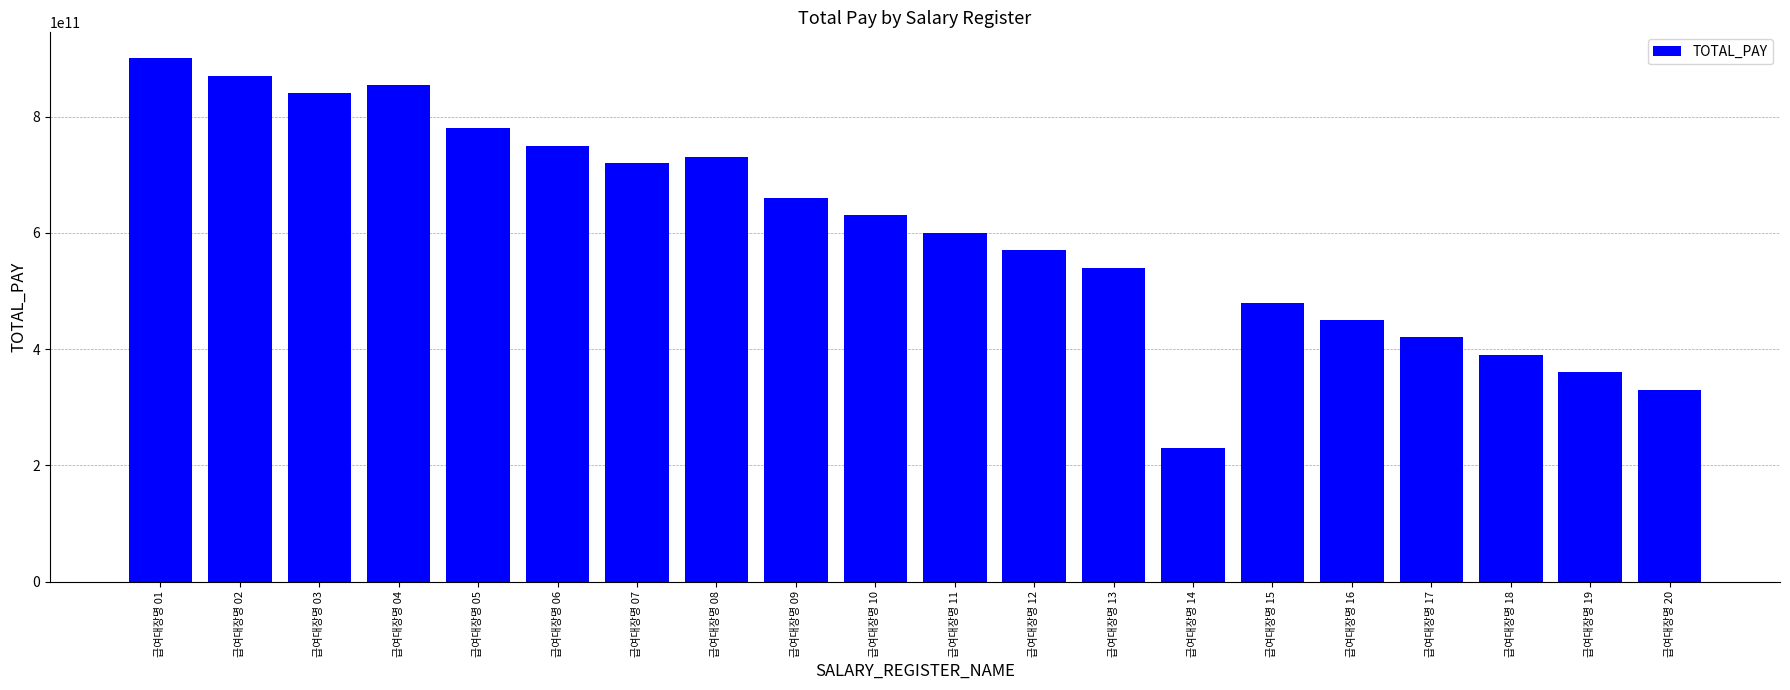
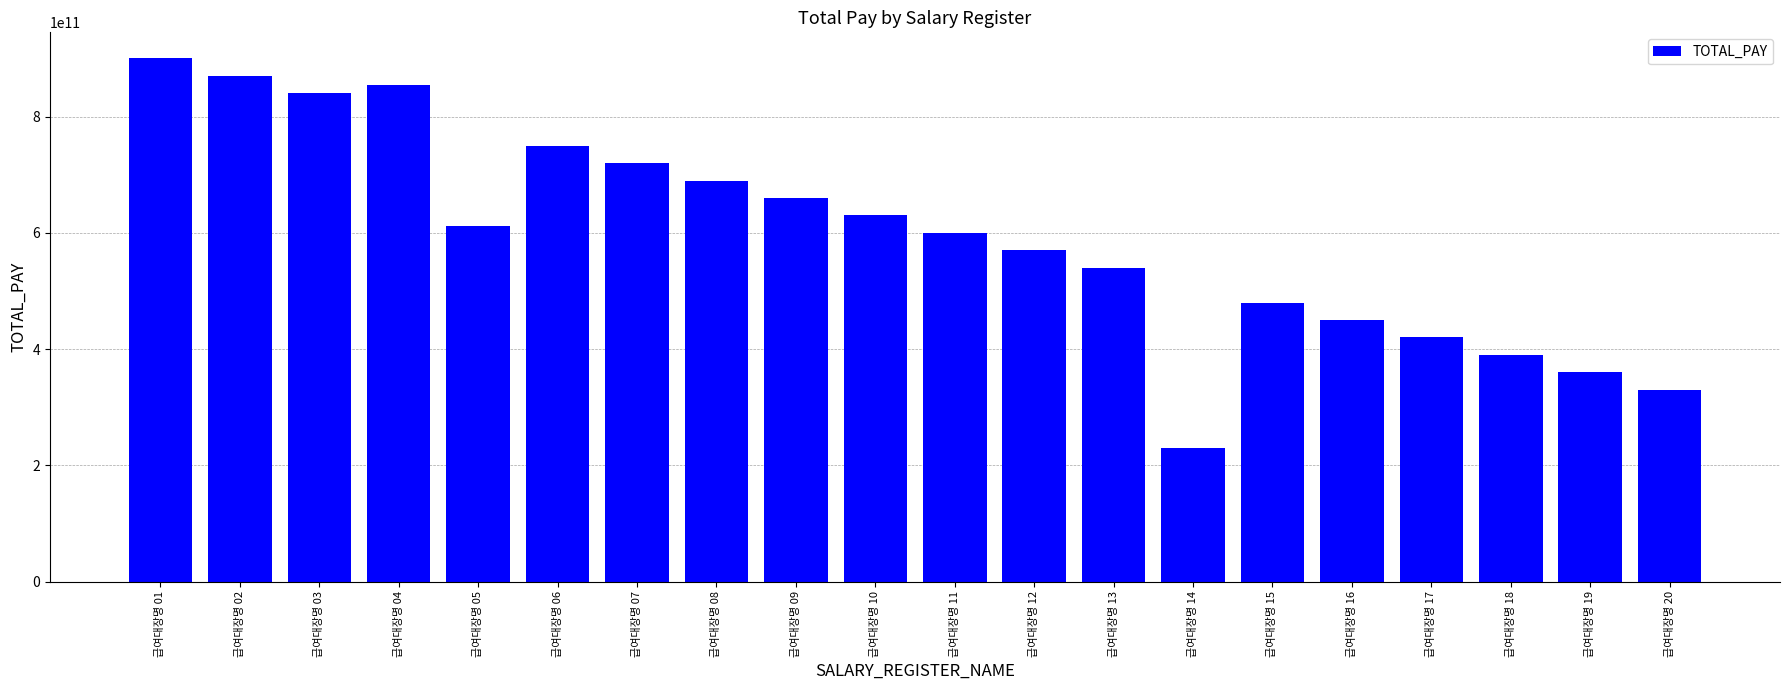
급여대장명 05: 780000000000 -> 610000000000
급여대장명 08: 730000000000 -> 690000000000
